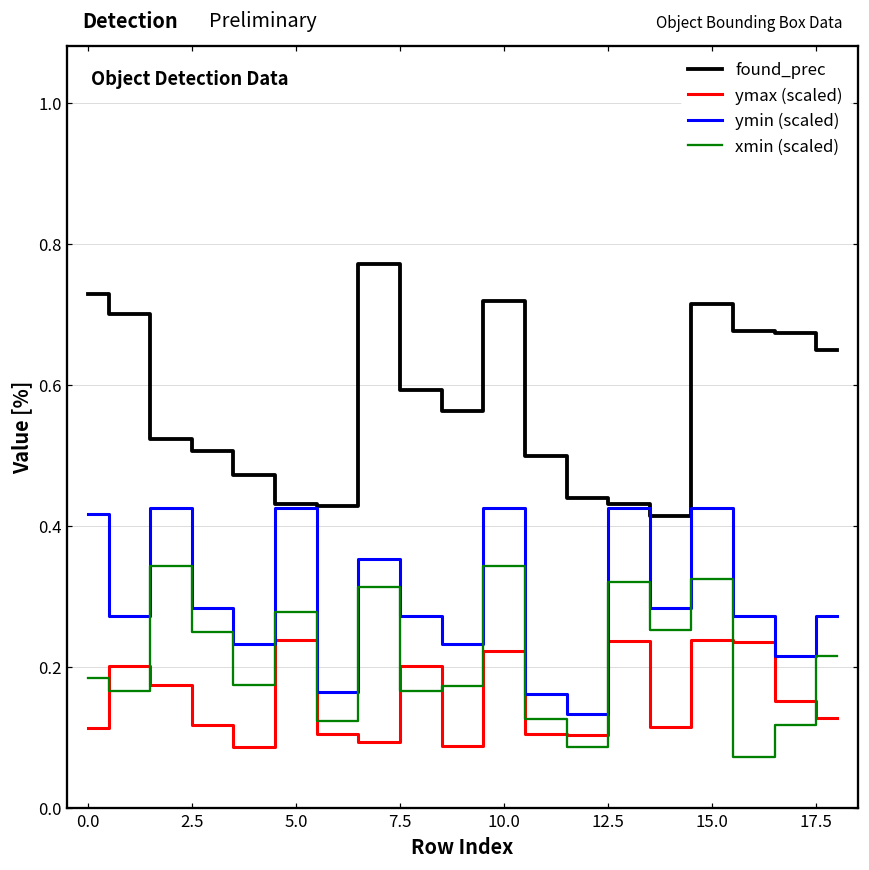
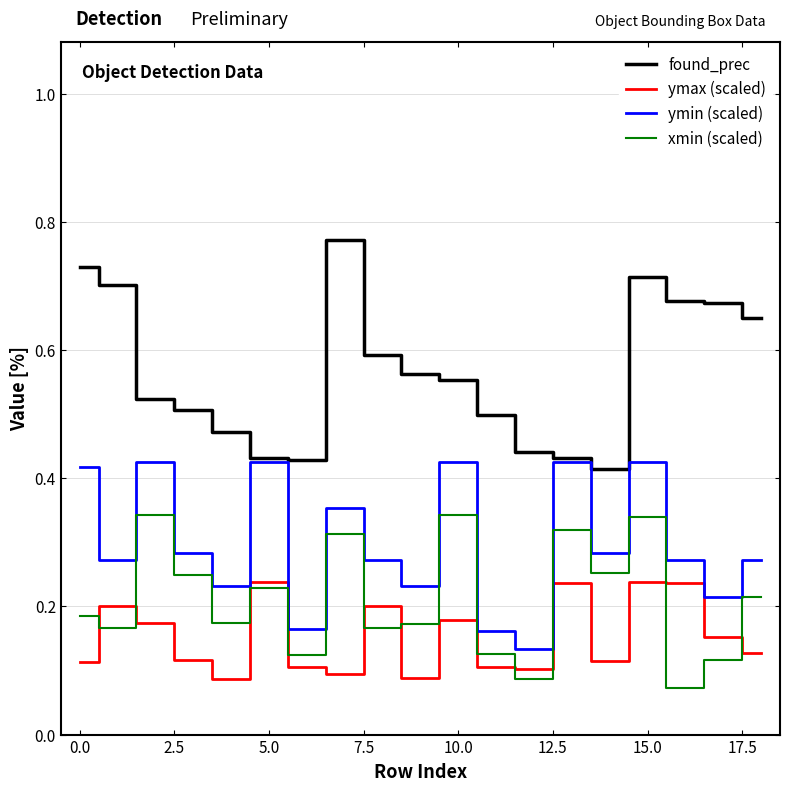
xmin (scaled), 5.0: 0.28 -> 0.23
found_prec, 10.0: 0.72 -> 0.55
ymax (scaled), 10.0: 0.22 -> 0.18
xmin (scaled), 15.0: 0.32 -> 0.34
